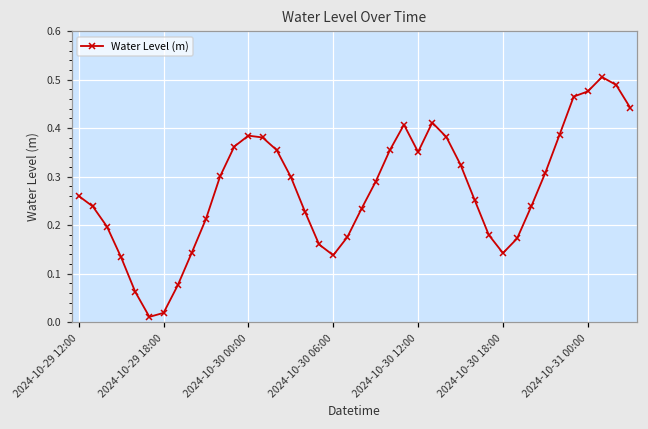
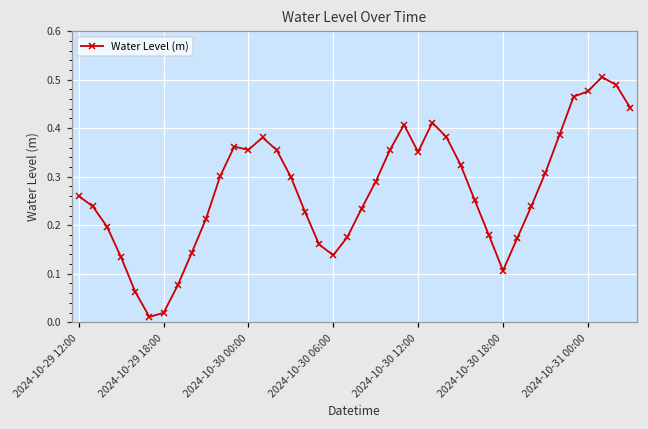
2024-10-30 00:00: 0.38 -> 0.36
2024-10-30 18:00: 0.14 -> 0.11
